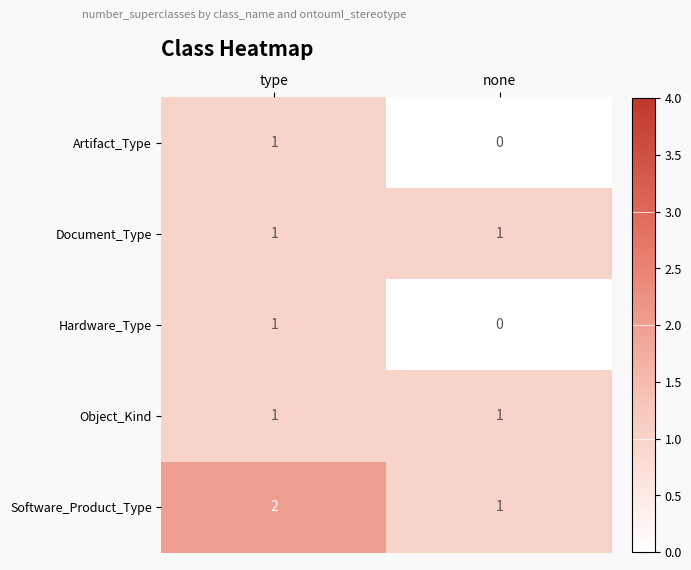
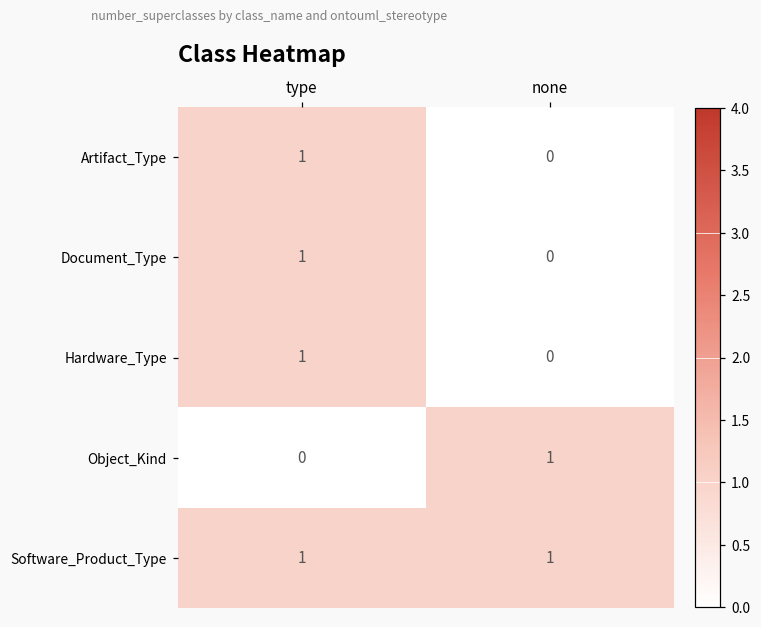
Document_Type, none: 1 -> 0
Object_Kind, type: 1 -> 0
Software_Product_Type, type: 2 -> 1
